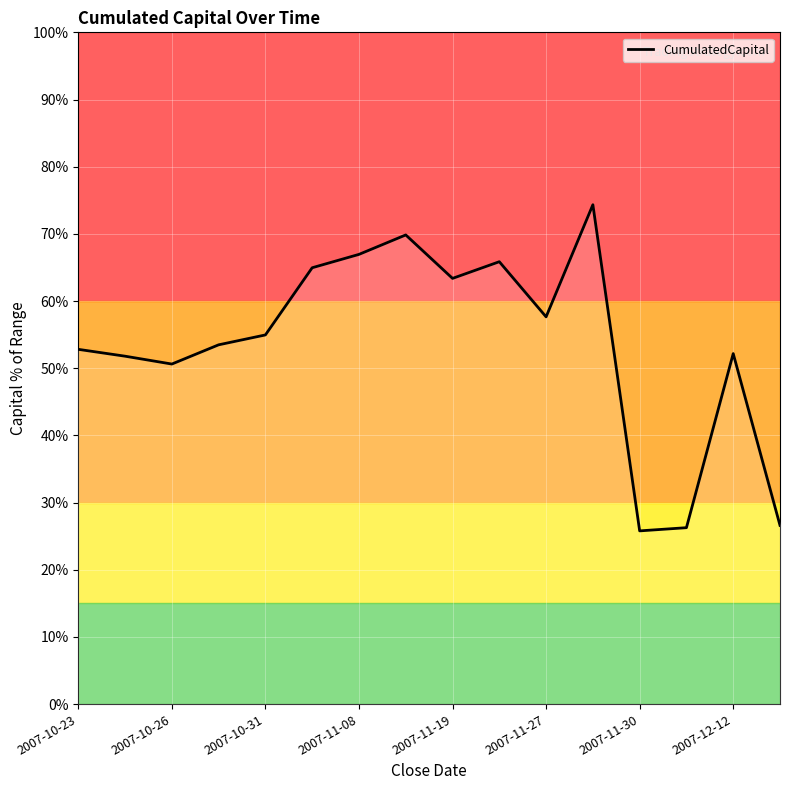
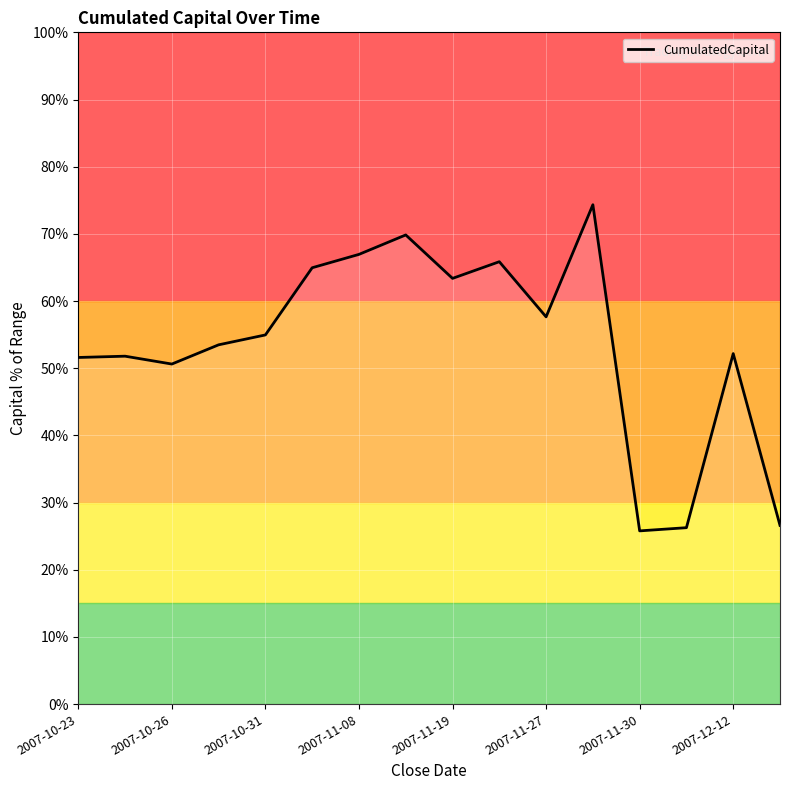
CumulatedCapital, 2007-10-23: 53% -> 52%
